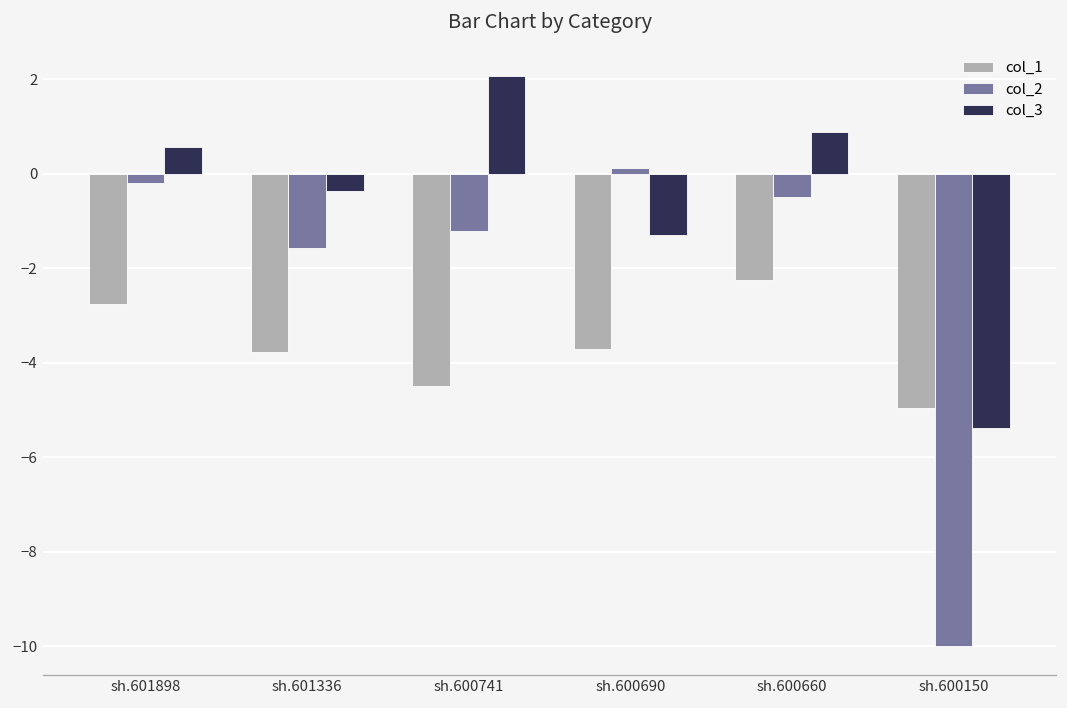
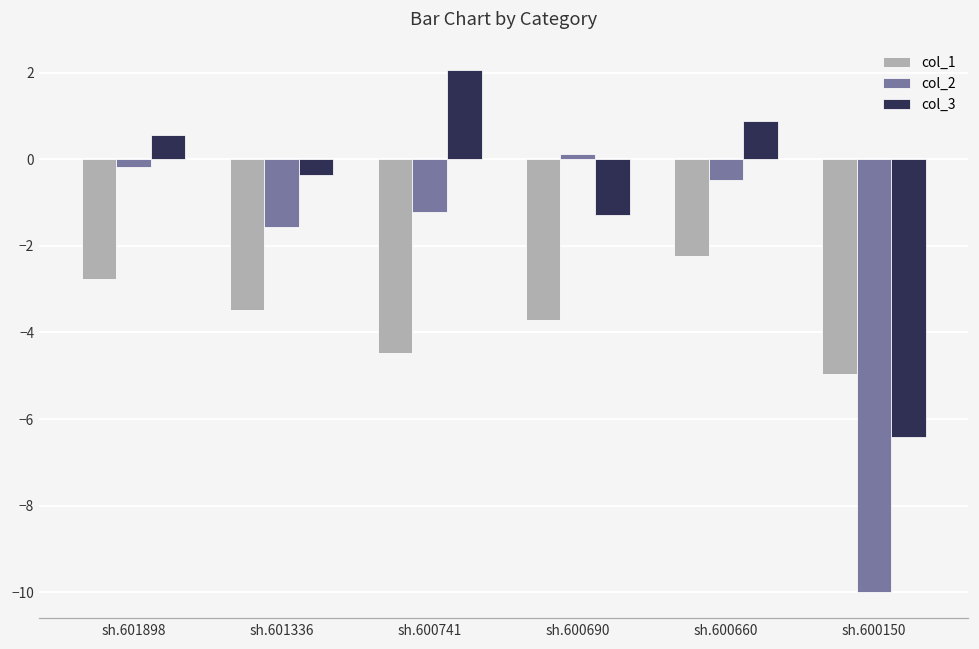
col_1, sh.601336: -3.8 -> -3.5
col_3, sh.600150: -5.4 -> -6.4
